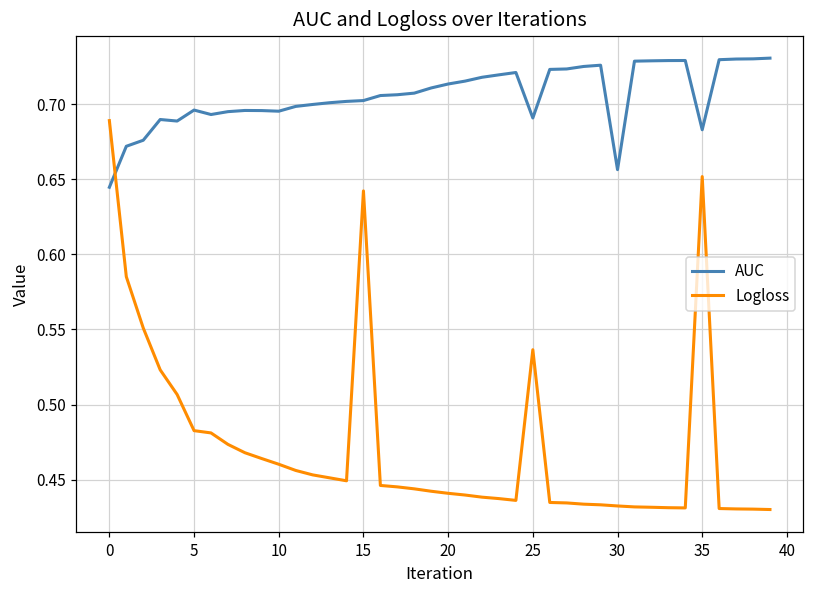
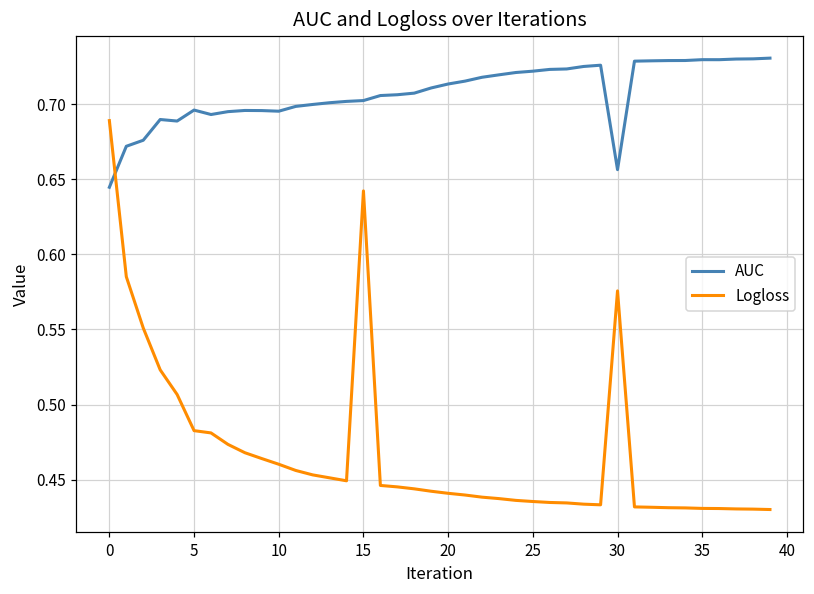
AUC, 25: 0.691 -> 0.722
Logloss, 25: 0.537 -> 0.435
Logloss, 30: 0.432 -> 0.576
AUC, 35: 0.683 -> 0.730
Logloss, 35: 0.652 -> 0.431
